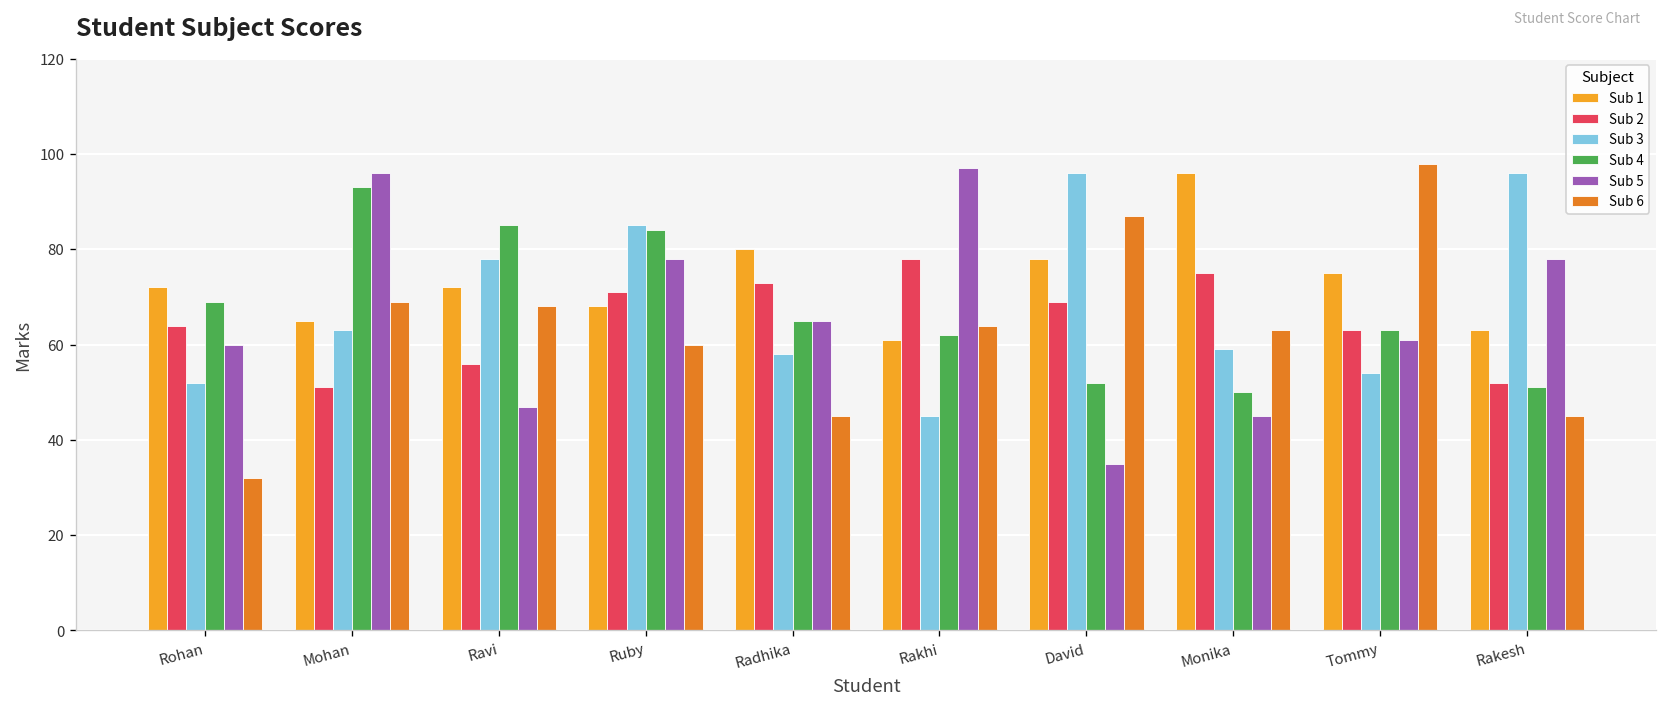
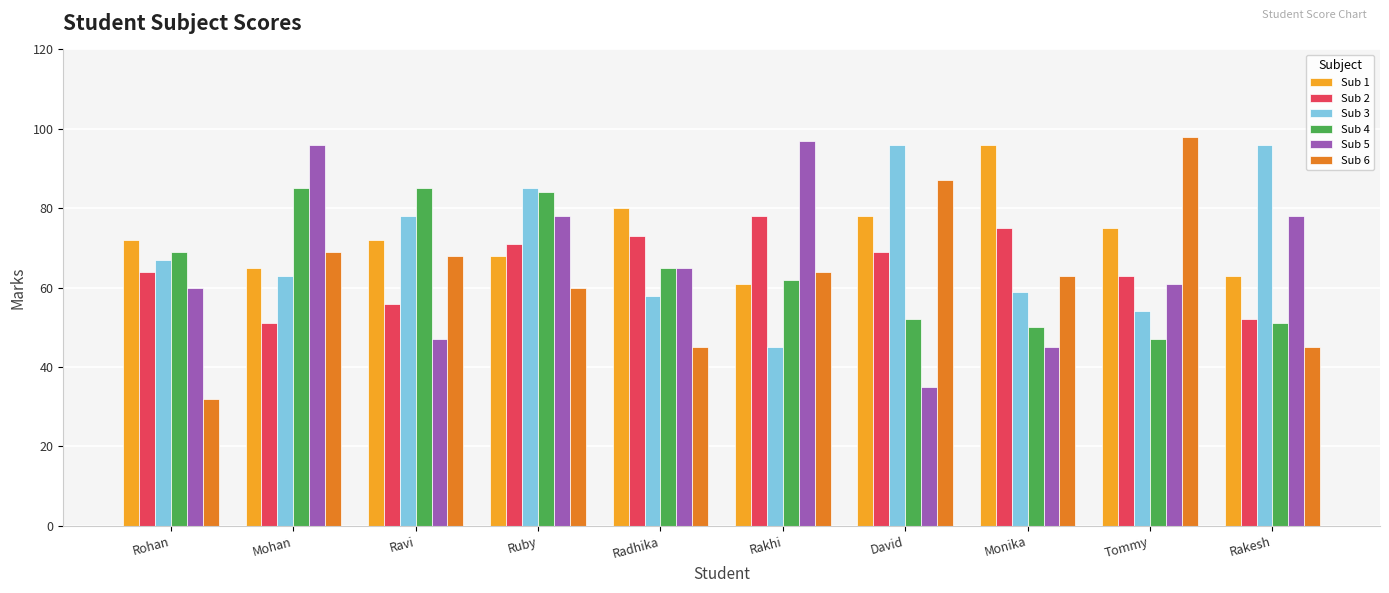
Sub 3, Rohan: 52 -> 67
Sub 4, Mohan: 93 -> 85
Sub 4, Tommy: 63 -> 47
